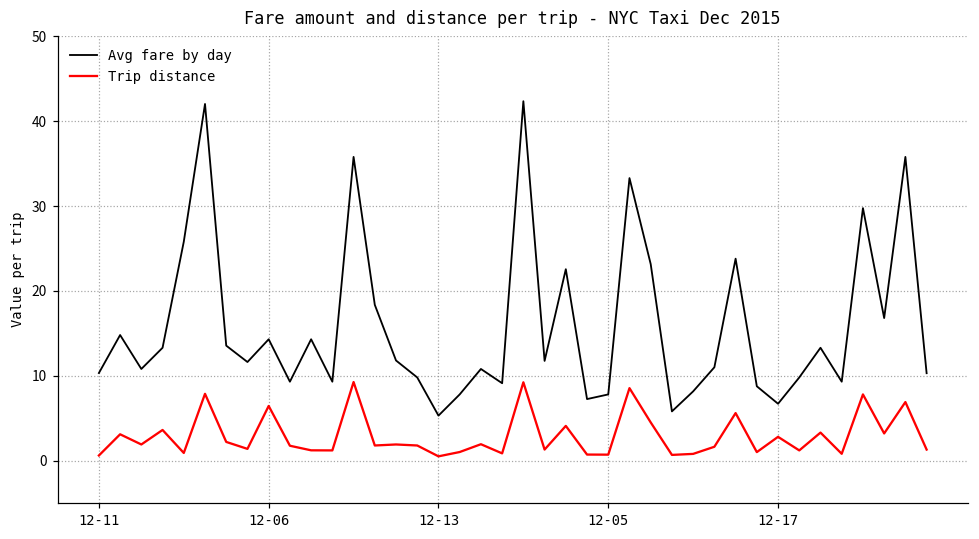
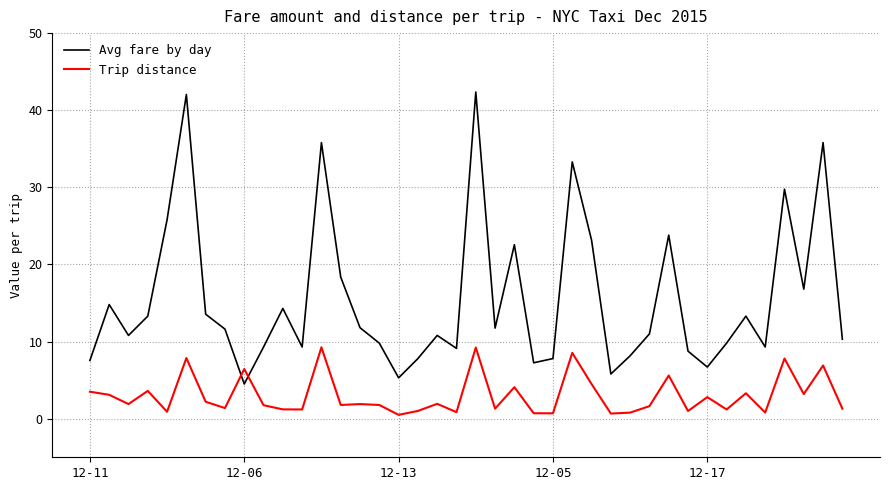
Avg fare by day, 12-11: 10 -> 8
Trip distance, 12-11: 1 -> 4
Avg fare by day, 12-06: 14 -> 5
